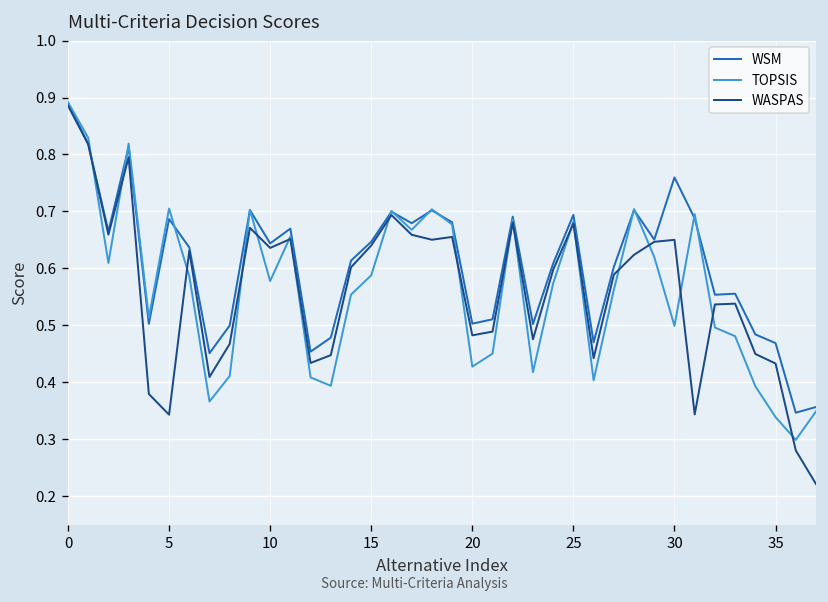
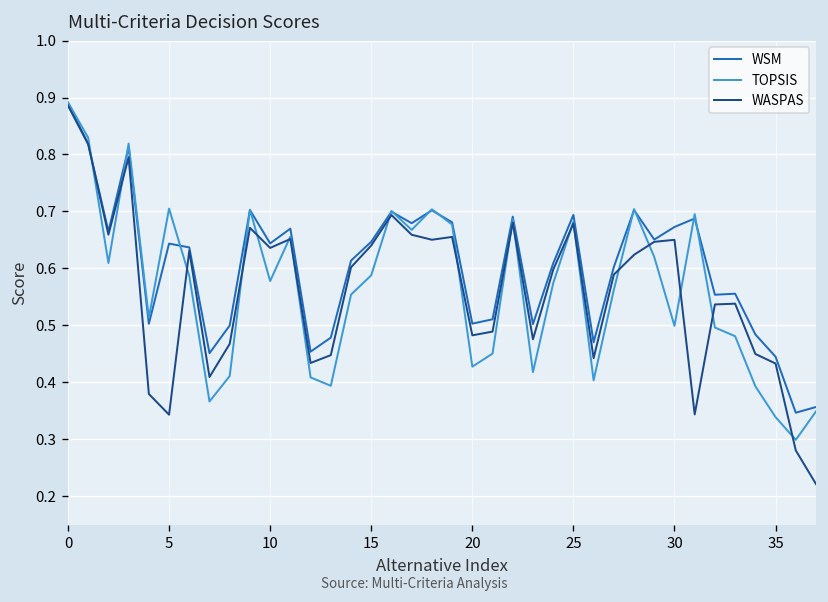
WSM, 5: 0.69 -> 0.64
WSM, 30: 0.76 -> 0.67
WSM, 35: 0.47 -> 0.45
